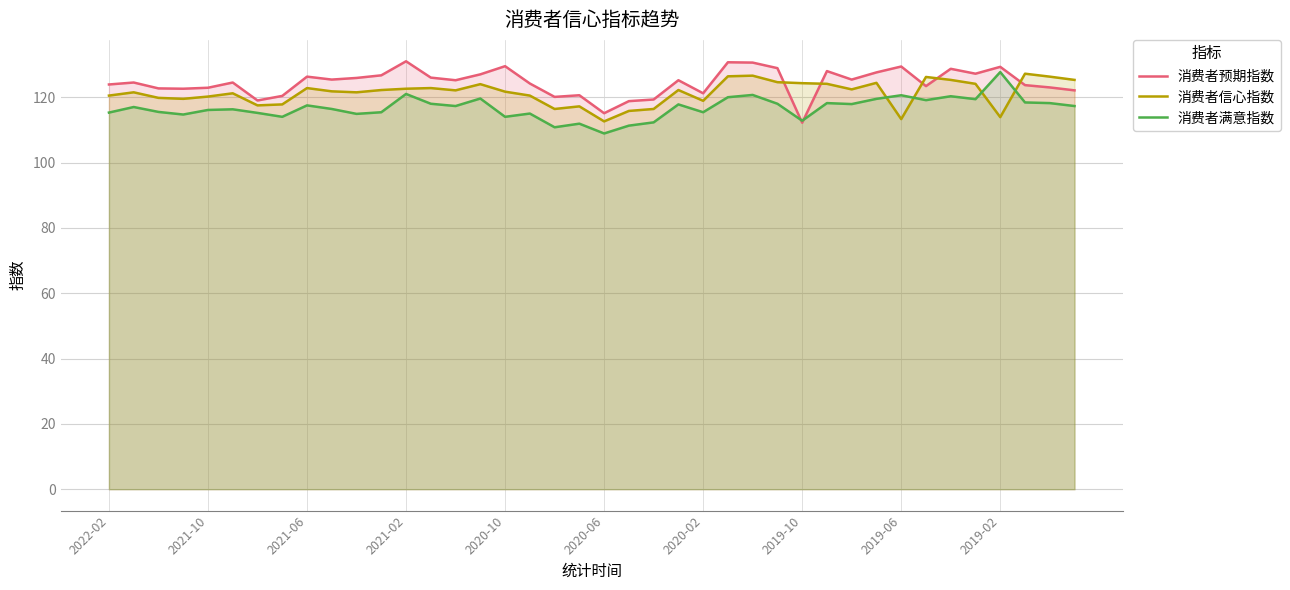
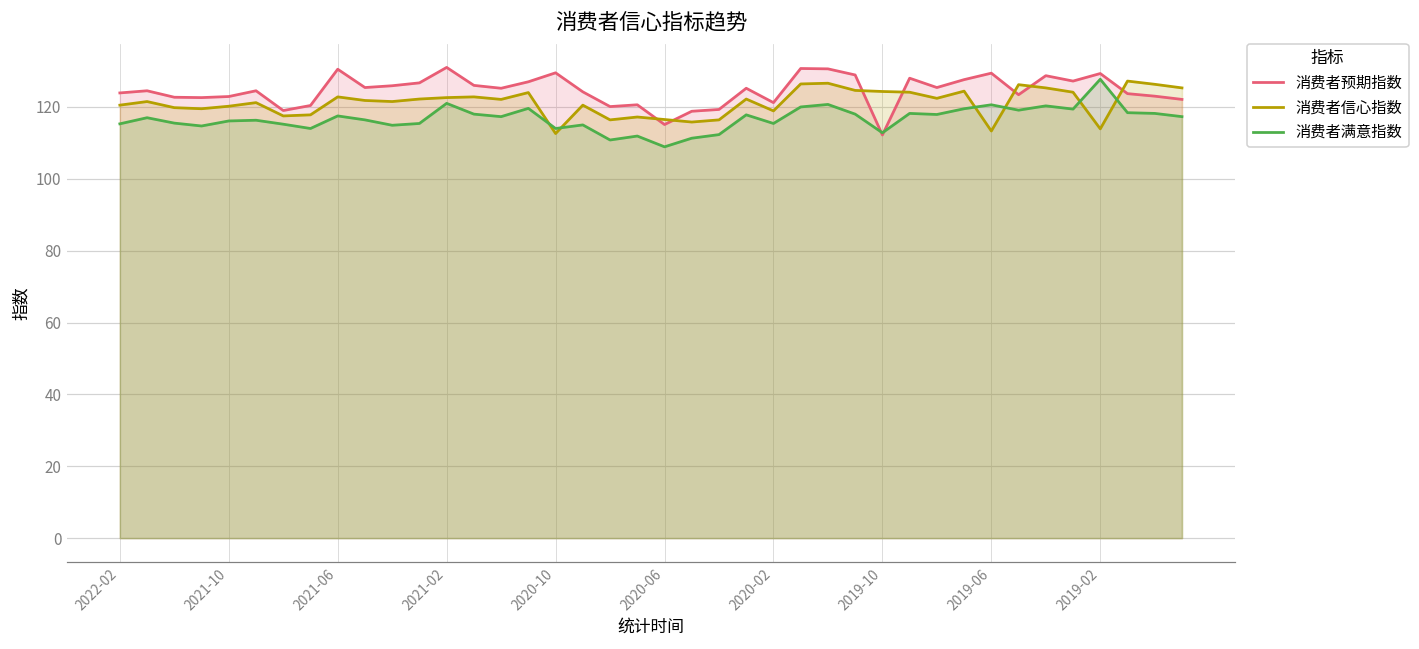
消费者预期指数, 2021-06: 126 -> 131
消费者信心指数, 2020-10: 122 -> 113
消费者信心指数, 2020-06: 113 -> 117
